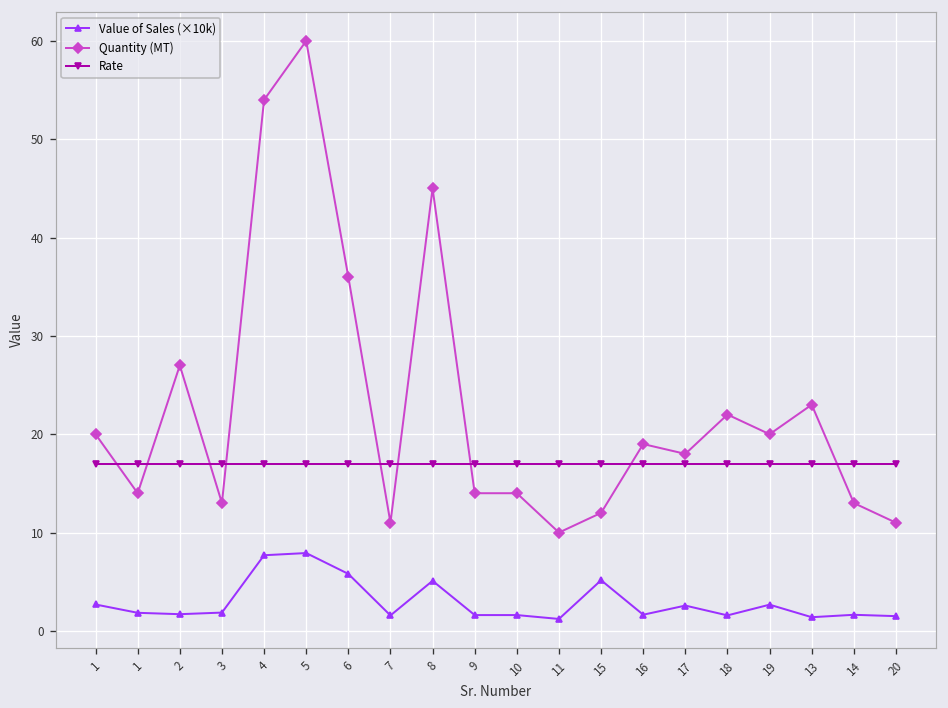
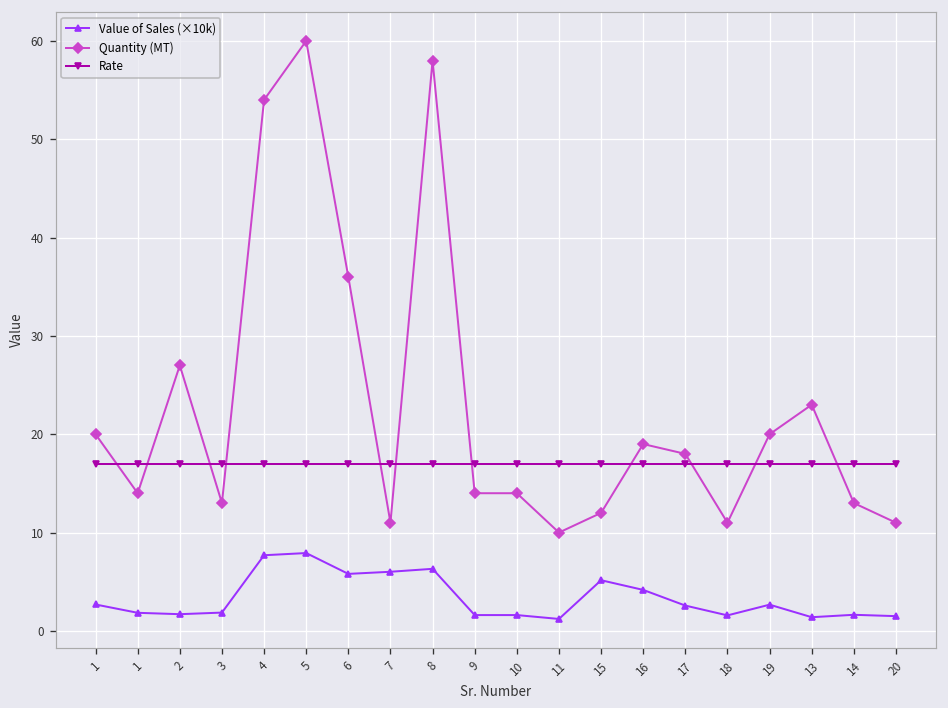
Value of Sales (×10k), 7: 2 -> 6
Value of Sales (×10k), 8: 5 -> 6
Quantity (MT), 8: 45 -> 58
Value of Sales (×10k), 16: 2 -> 4
Quantity (MT), 18: 22 -> 11
